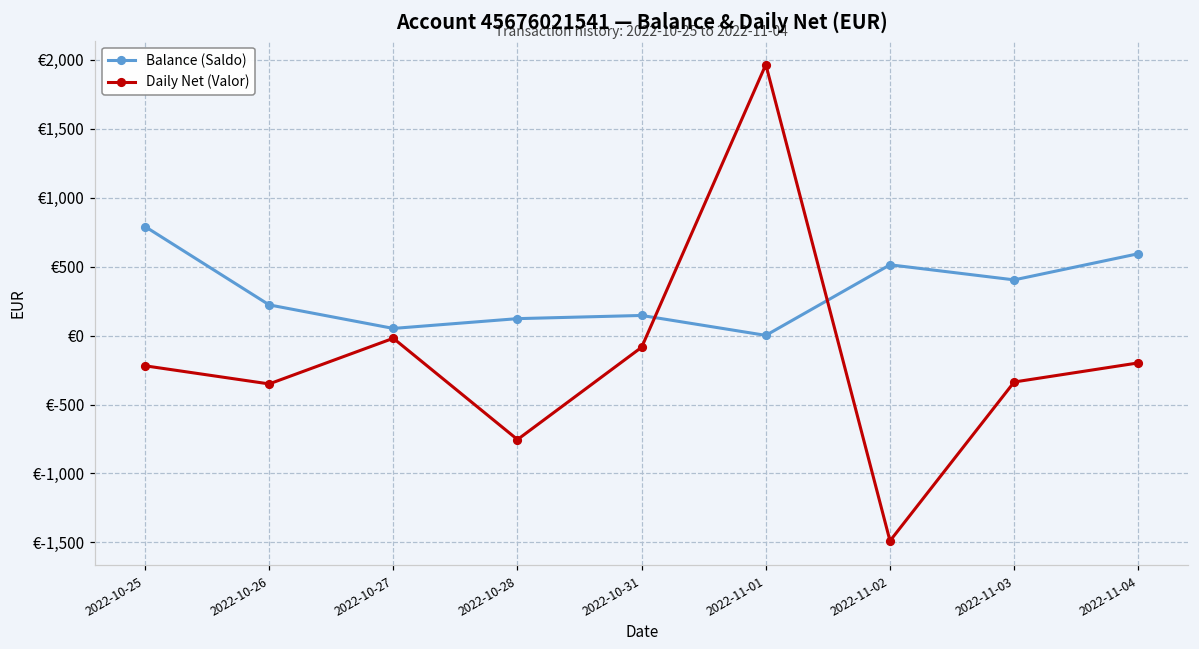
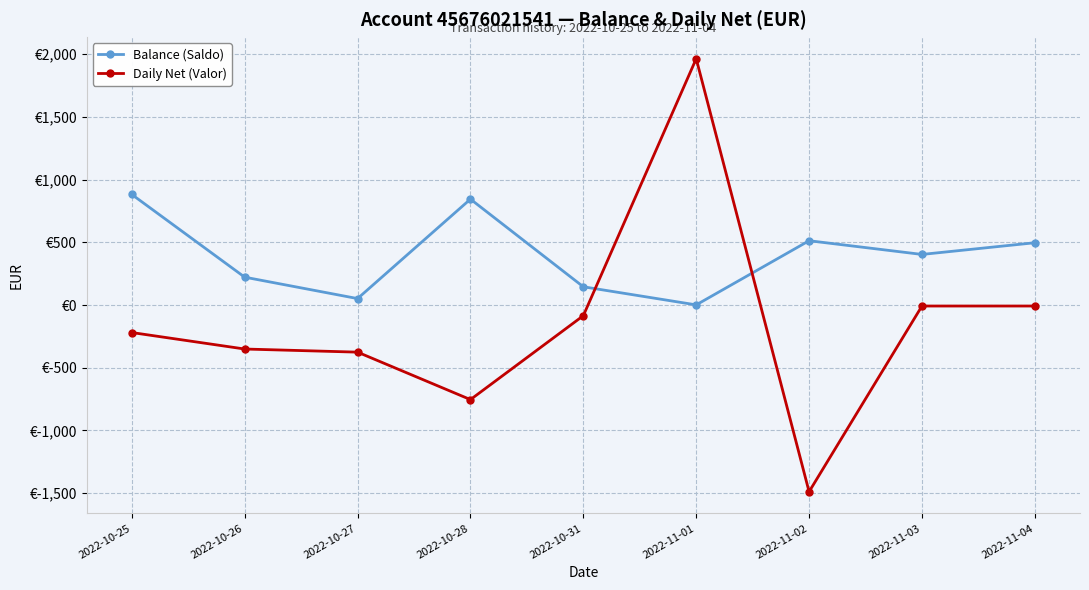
Balance (Saldo), 2022-10-25: €790 -> €880
Daily Net (Valor), 2022-10-27: €-20 -> €-380
Balance (Saldo), 2022-10-28: €120 -> €840
Daily Net (Valor), 2022-11-03: €-340 -> €-10
Balance (Saldo), 2022-11-04: €590 -> €500
Daily Net (Valor), 2022-11-04: €-200 -> €-10
